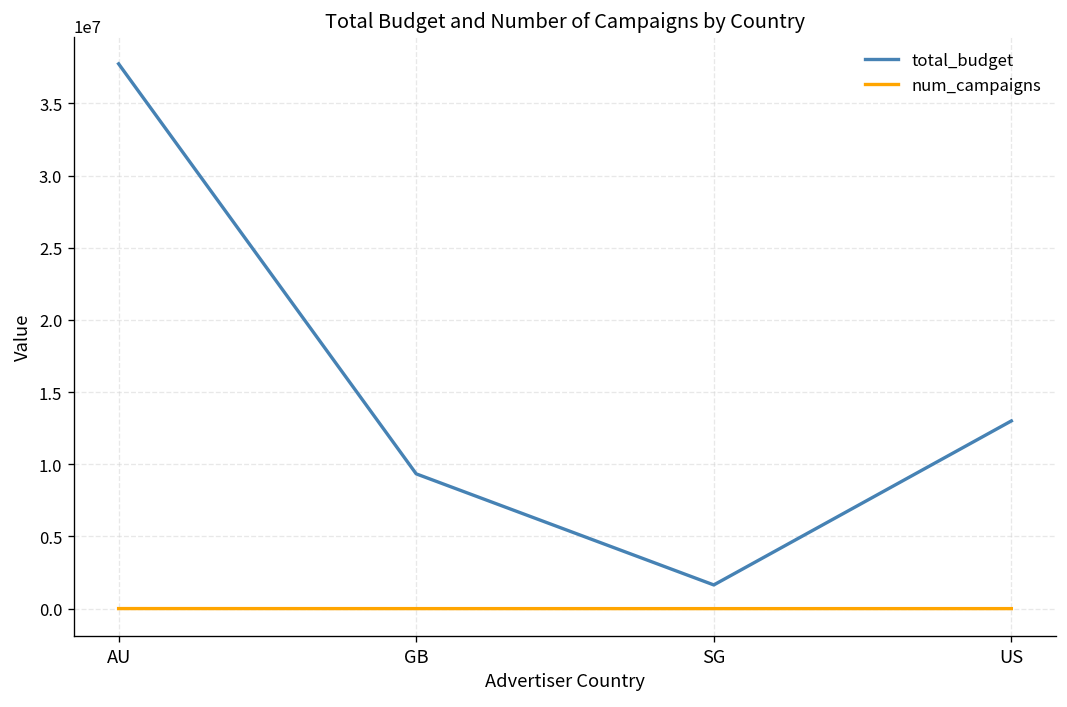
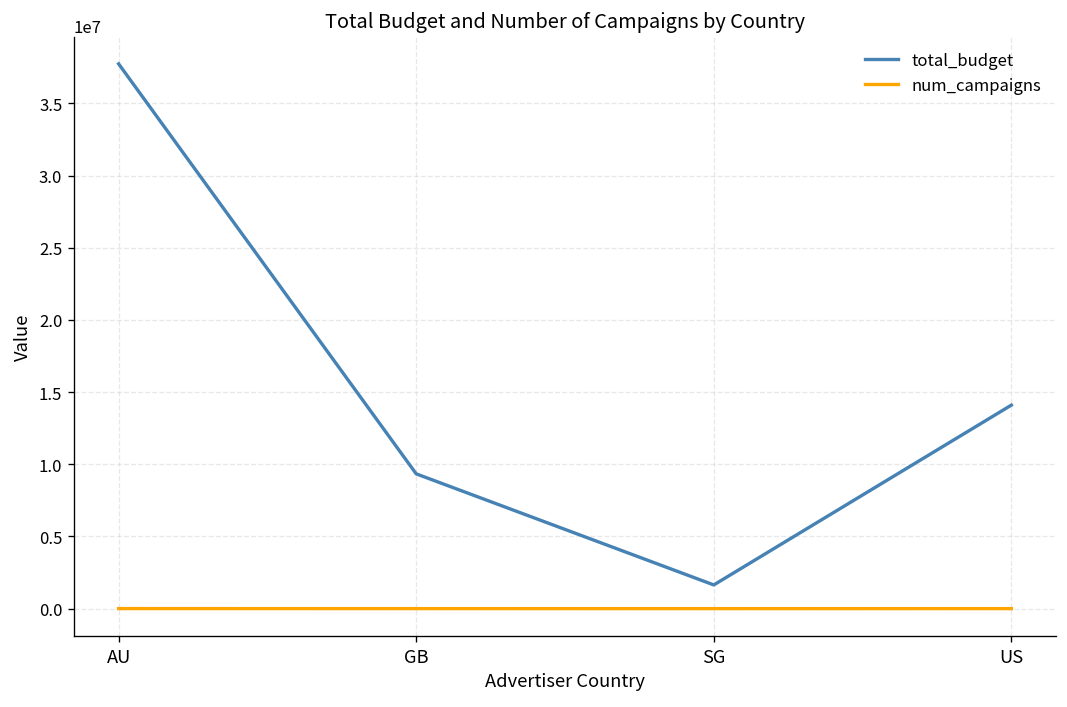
total_budget, US: 13000000 -> 14100000
